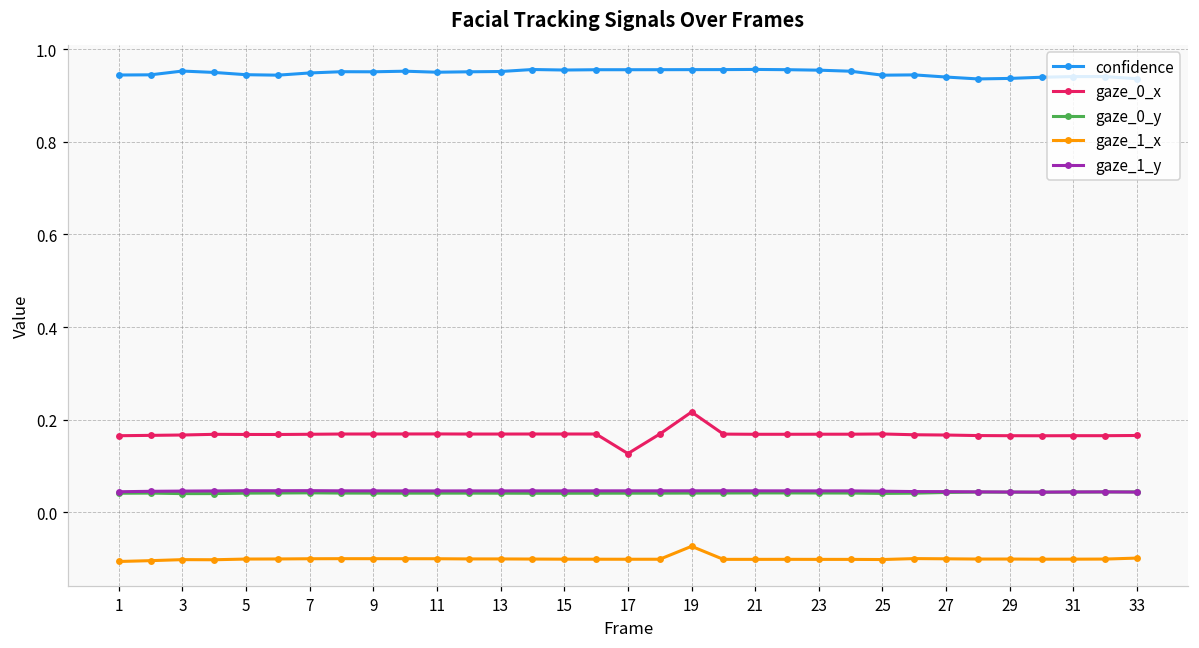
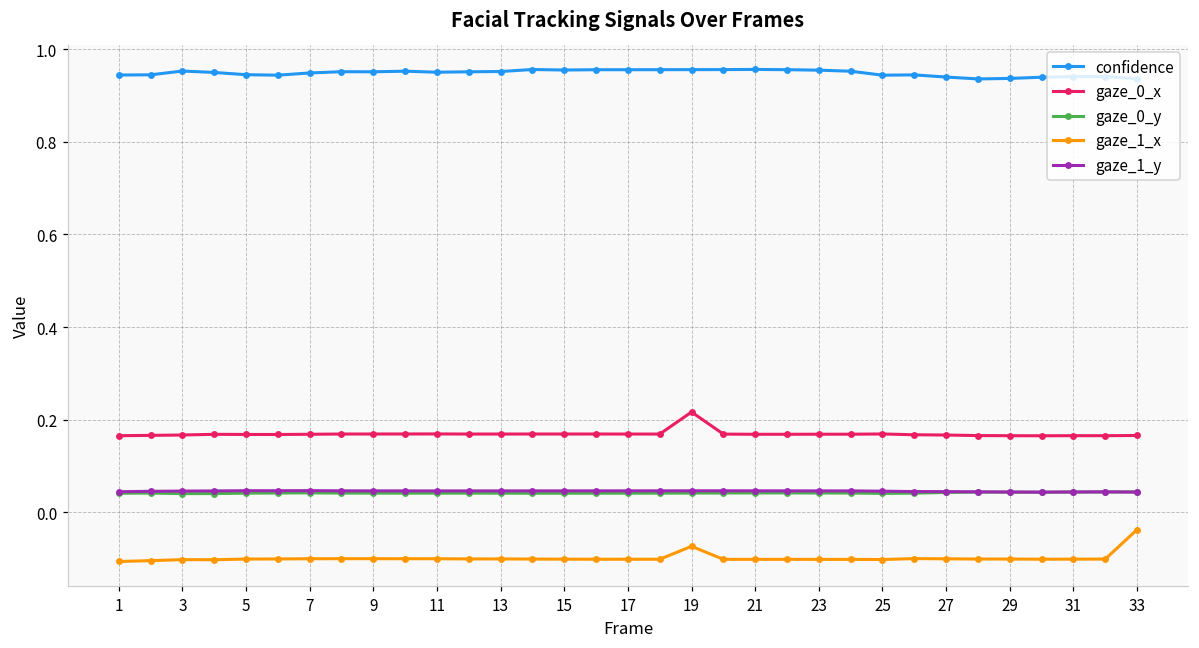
gaze_0_x, 17: 0.13 -> 0.17
gaze_1_x, 33: -0.10 -> -0.04
